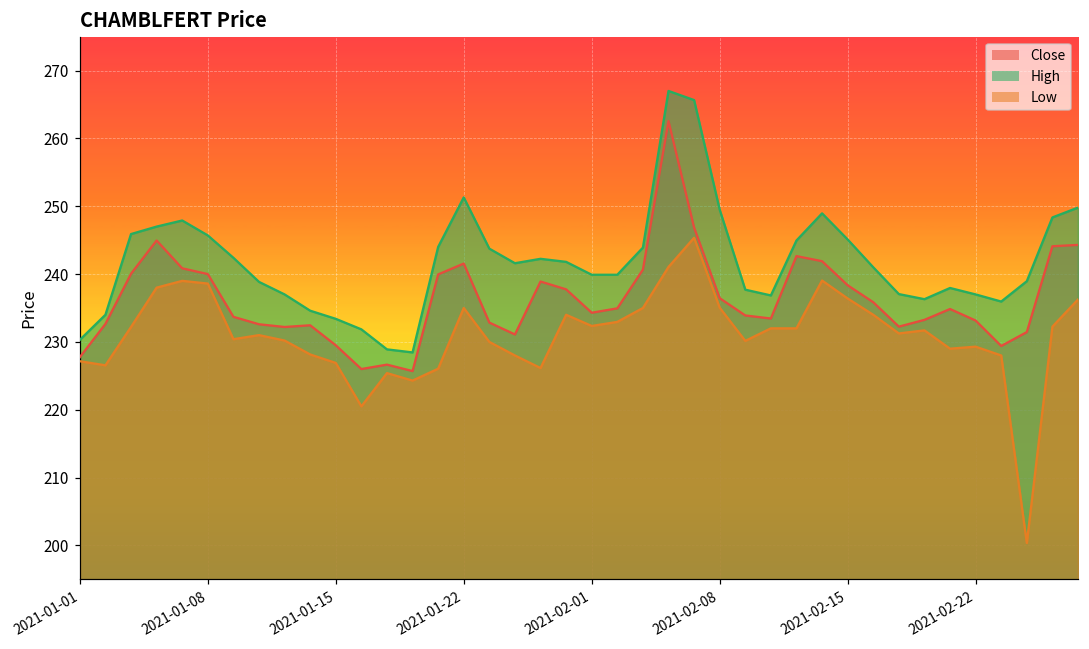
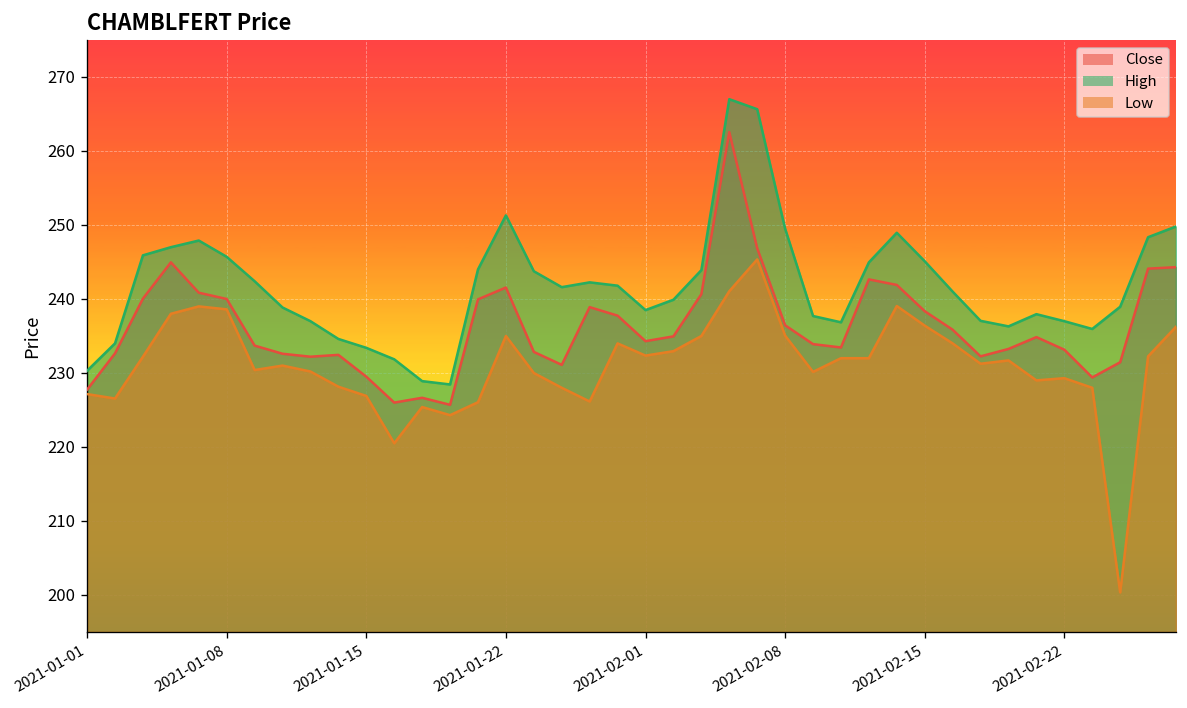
High, 2021-02-01: 240 -> 239
